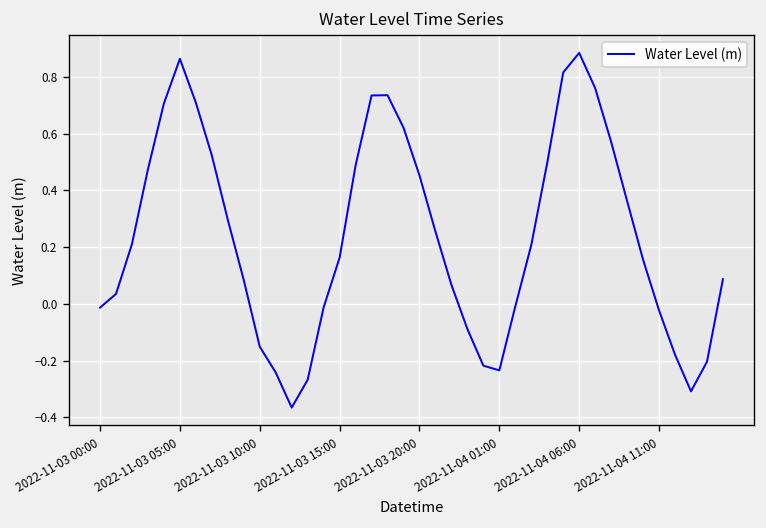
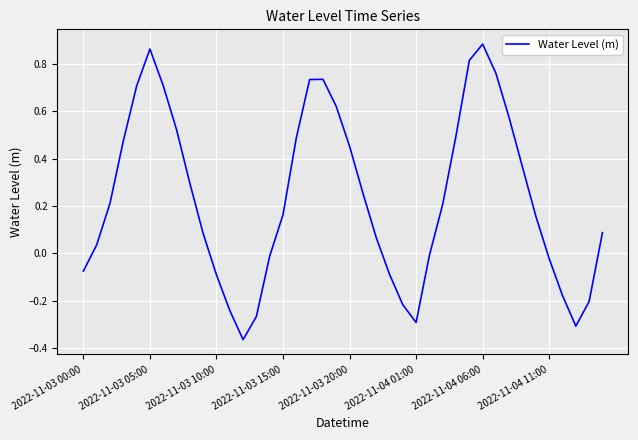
2022-11-03 00:00: -0.01 -> -0.08
2022-11-03 10:00: -0.15 -> -0.09
2022-11-04 01:00: -0.23 -> -0.29
